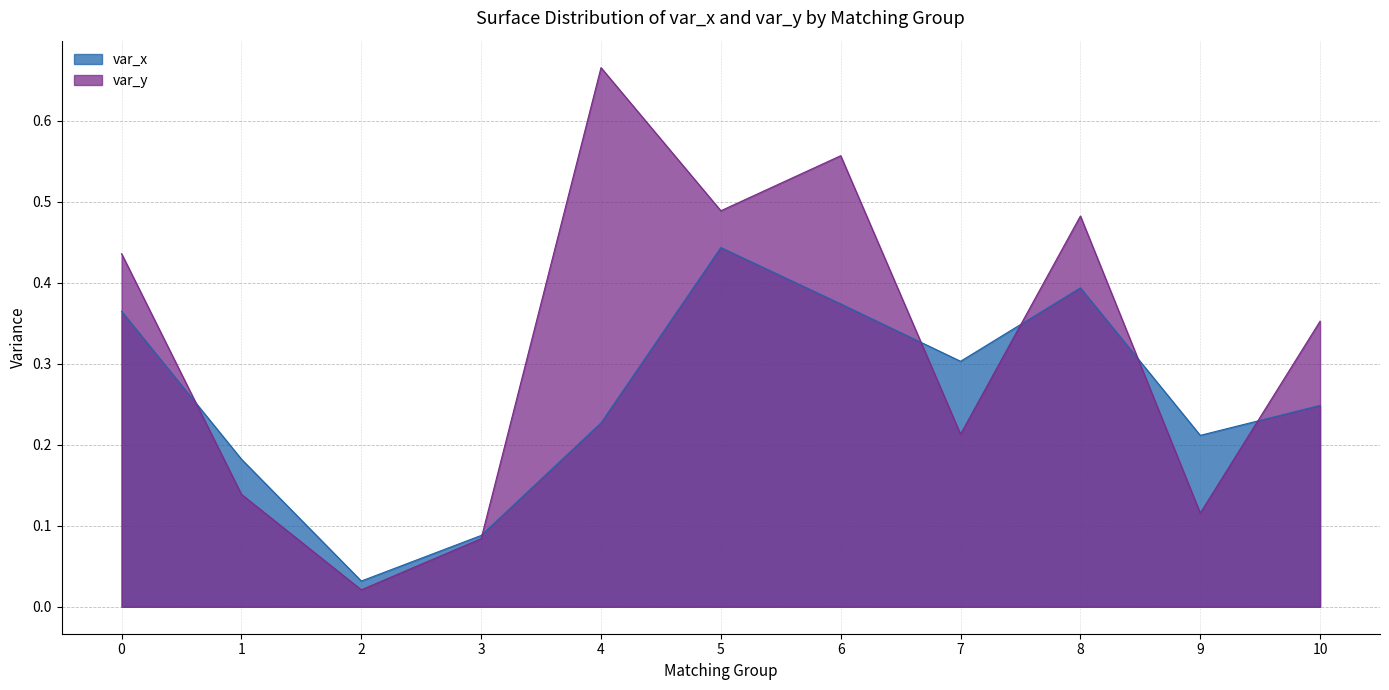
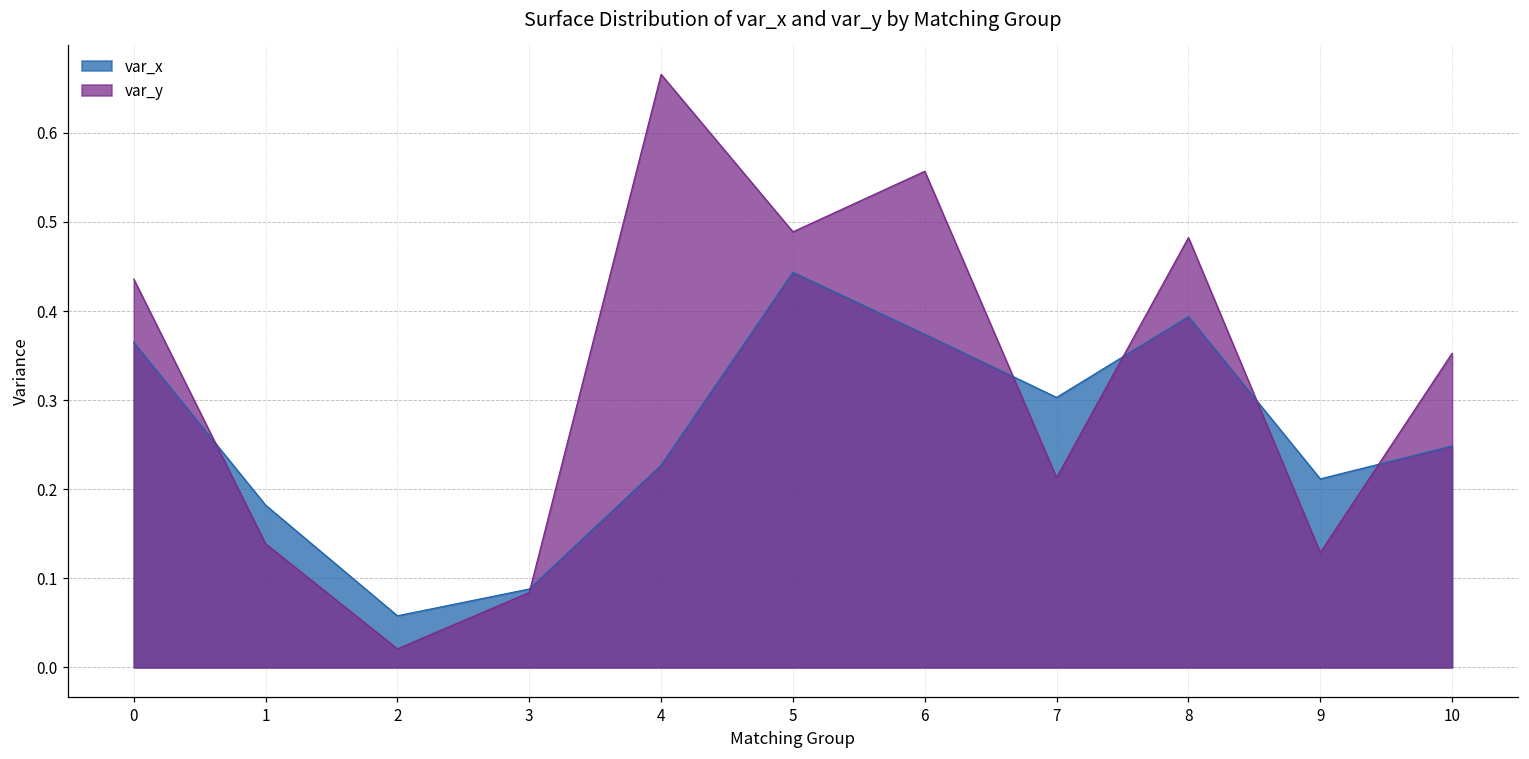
var_x, 2: 0.03 -> 0.06
var_y, 9: 0.12 -> 0.13
